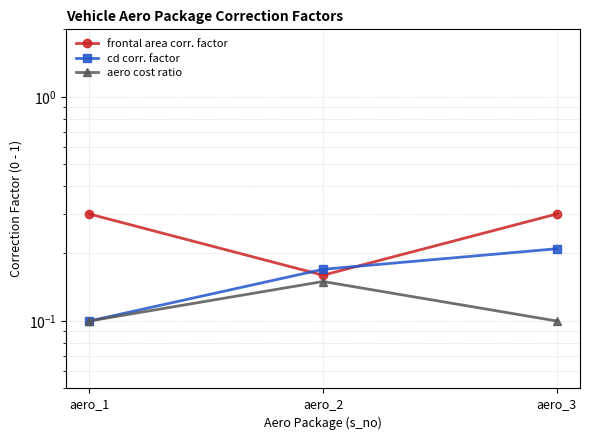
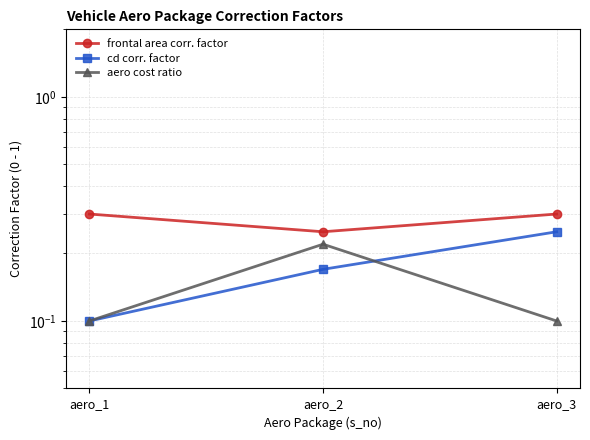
frontal area corr. factor, aero_2: 0.16 -> 0.25
aero cost ratio, aero_2: 0.15 -> 0.22
cd corr. factor, aero_3: 0.21 -> 0.25
